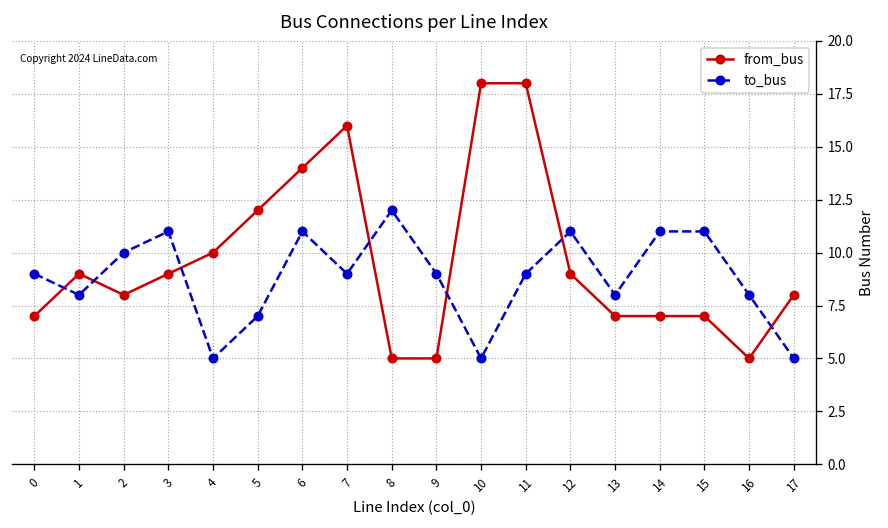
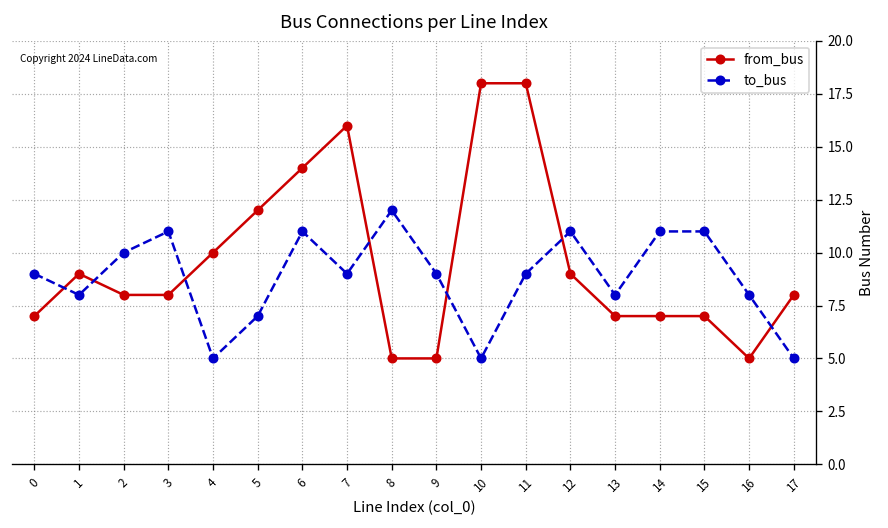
from_bus, 3: 9 -> 8
